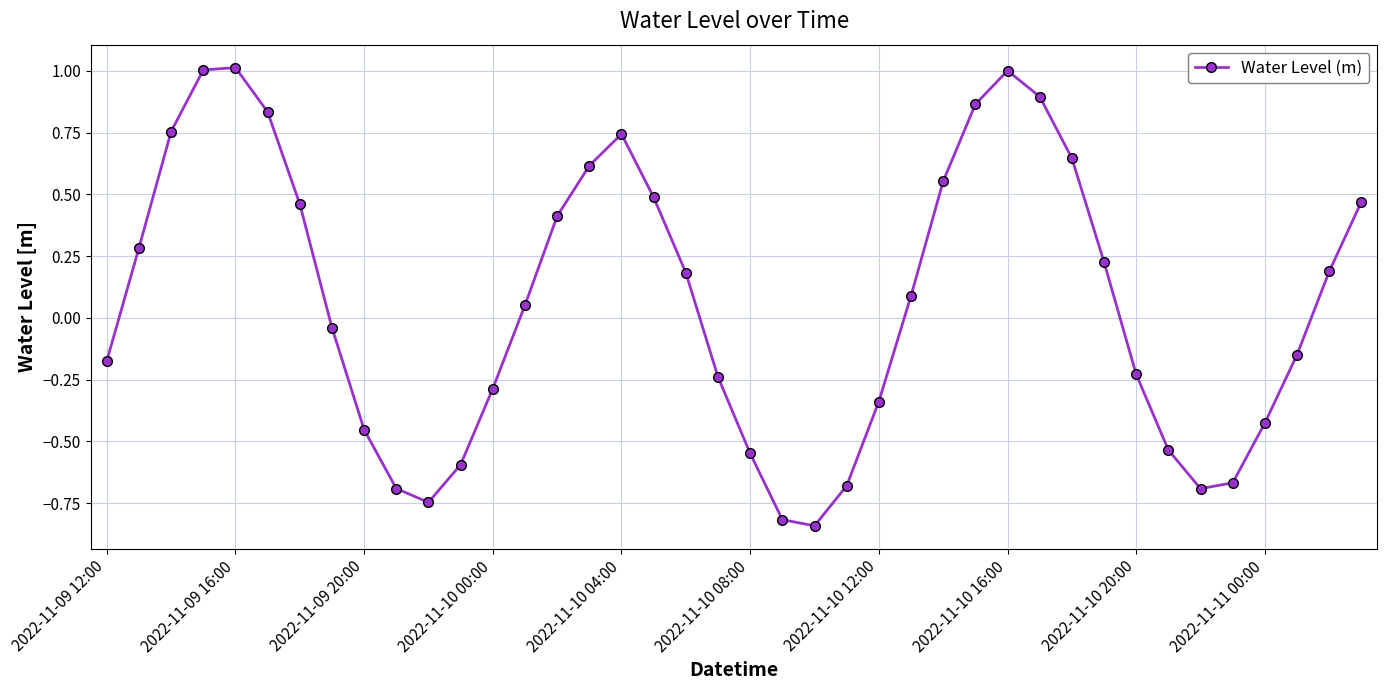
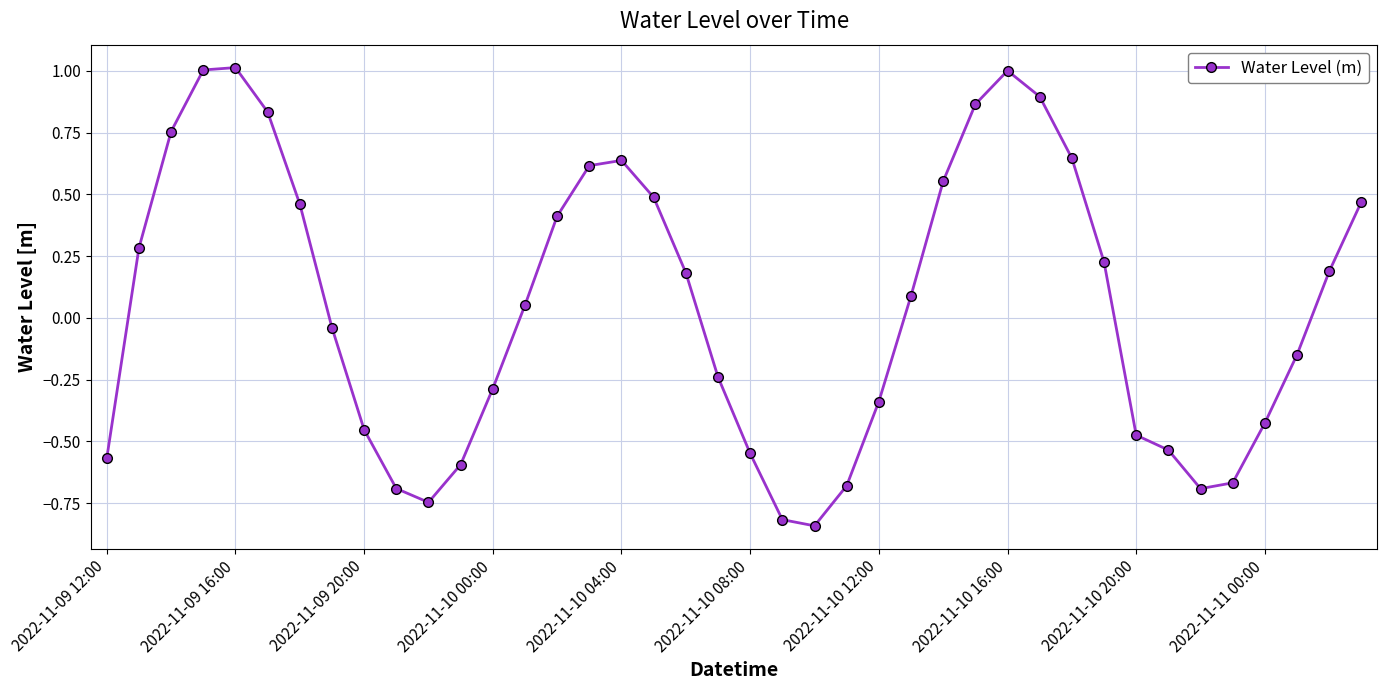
2022-11-09 12:00: -0.17 -> -0.57
2022-11-10 04:00: 0.74 -> 0.64
2022-11-10 20:00: -0.23 -> -0.48
